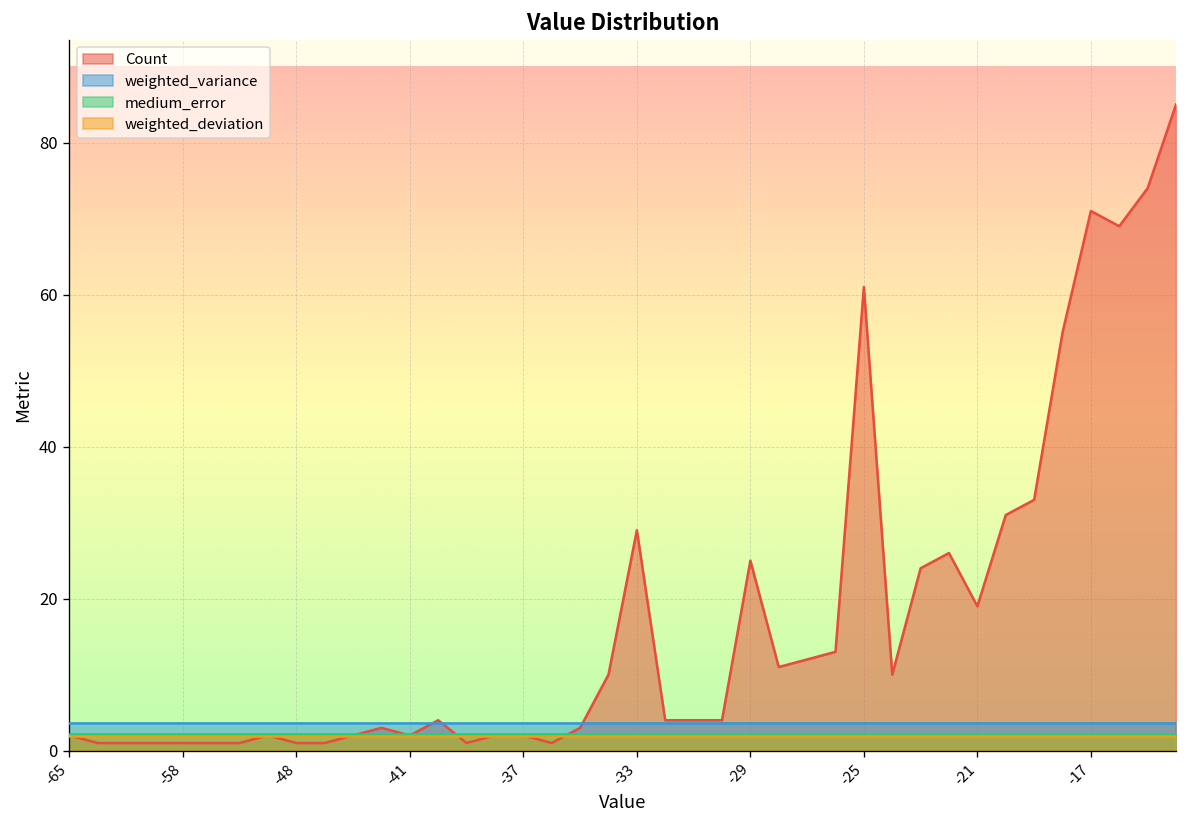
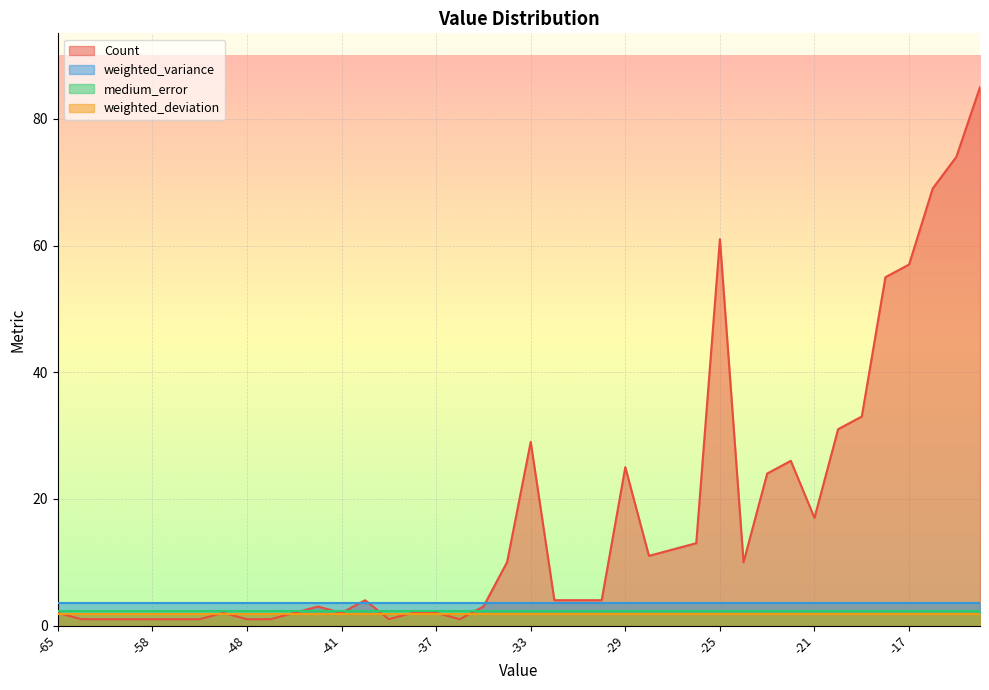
Count, -21: 19 -> 17
Count, -17: 71 -> 57
